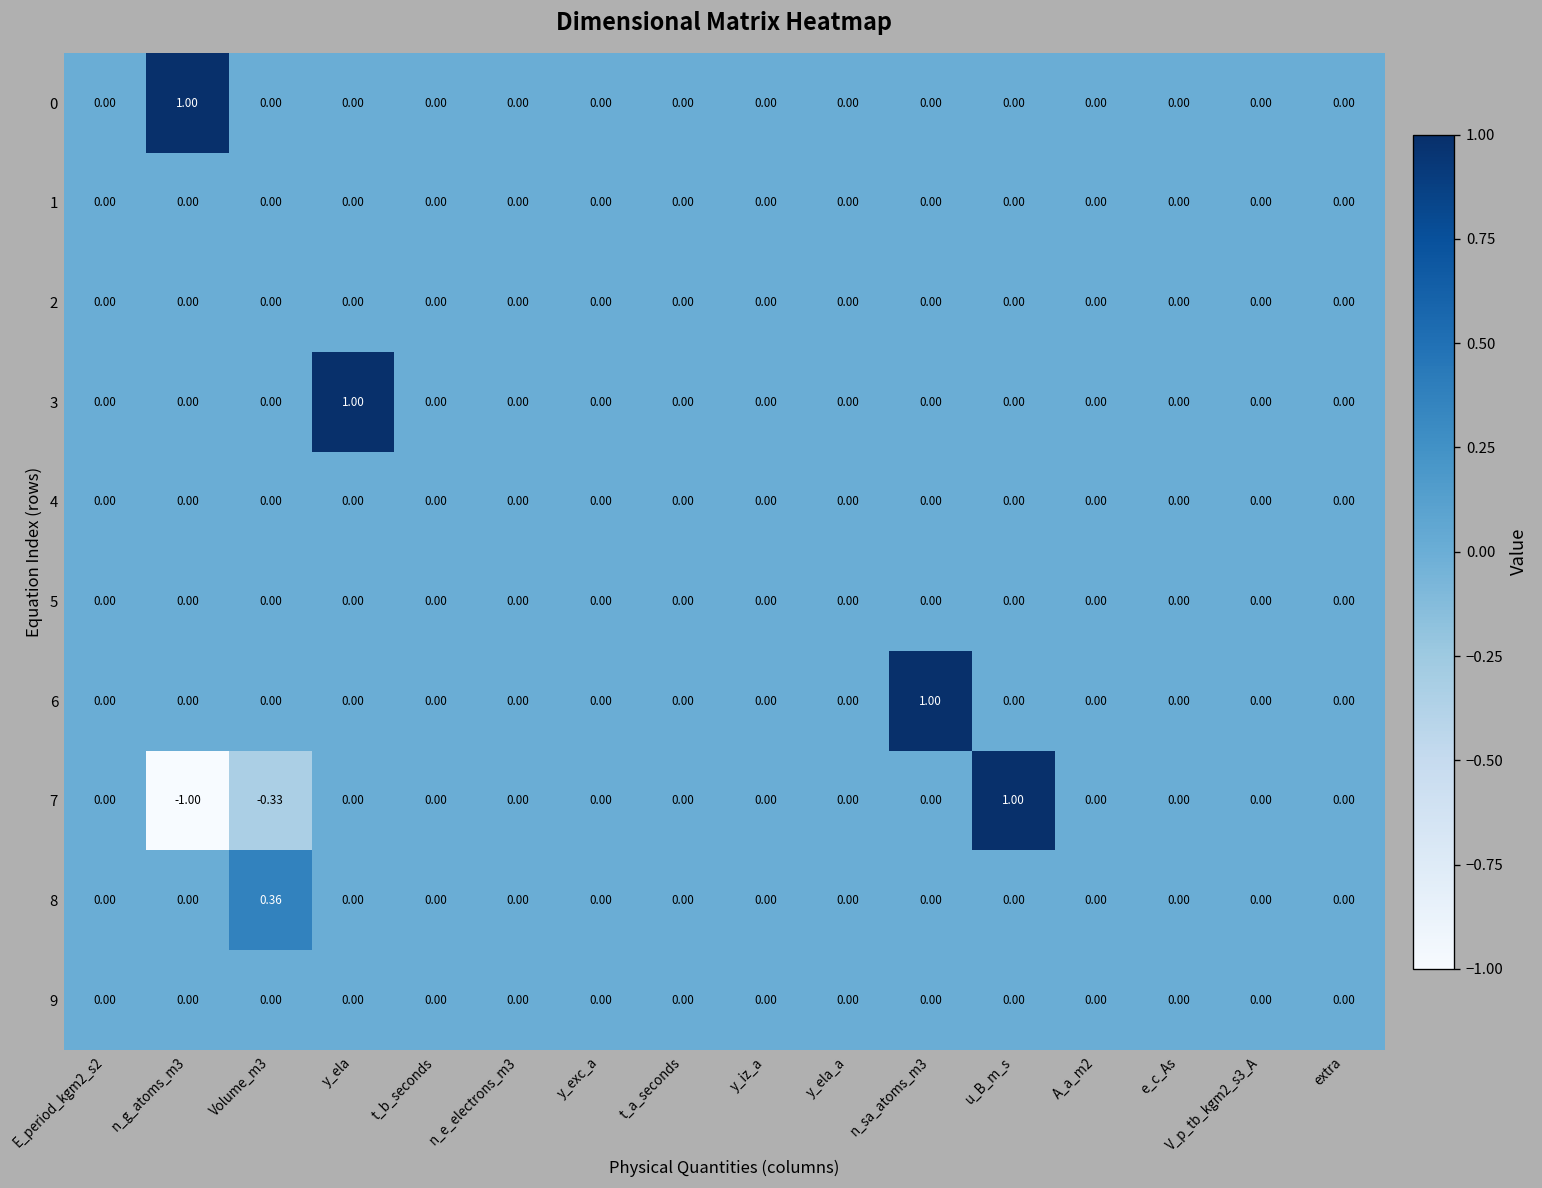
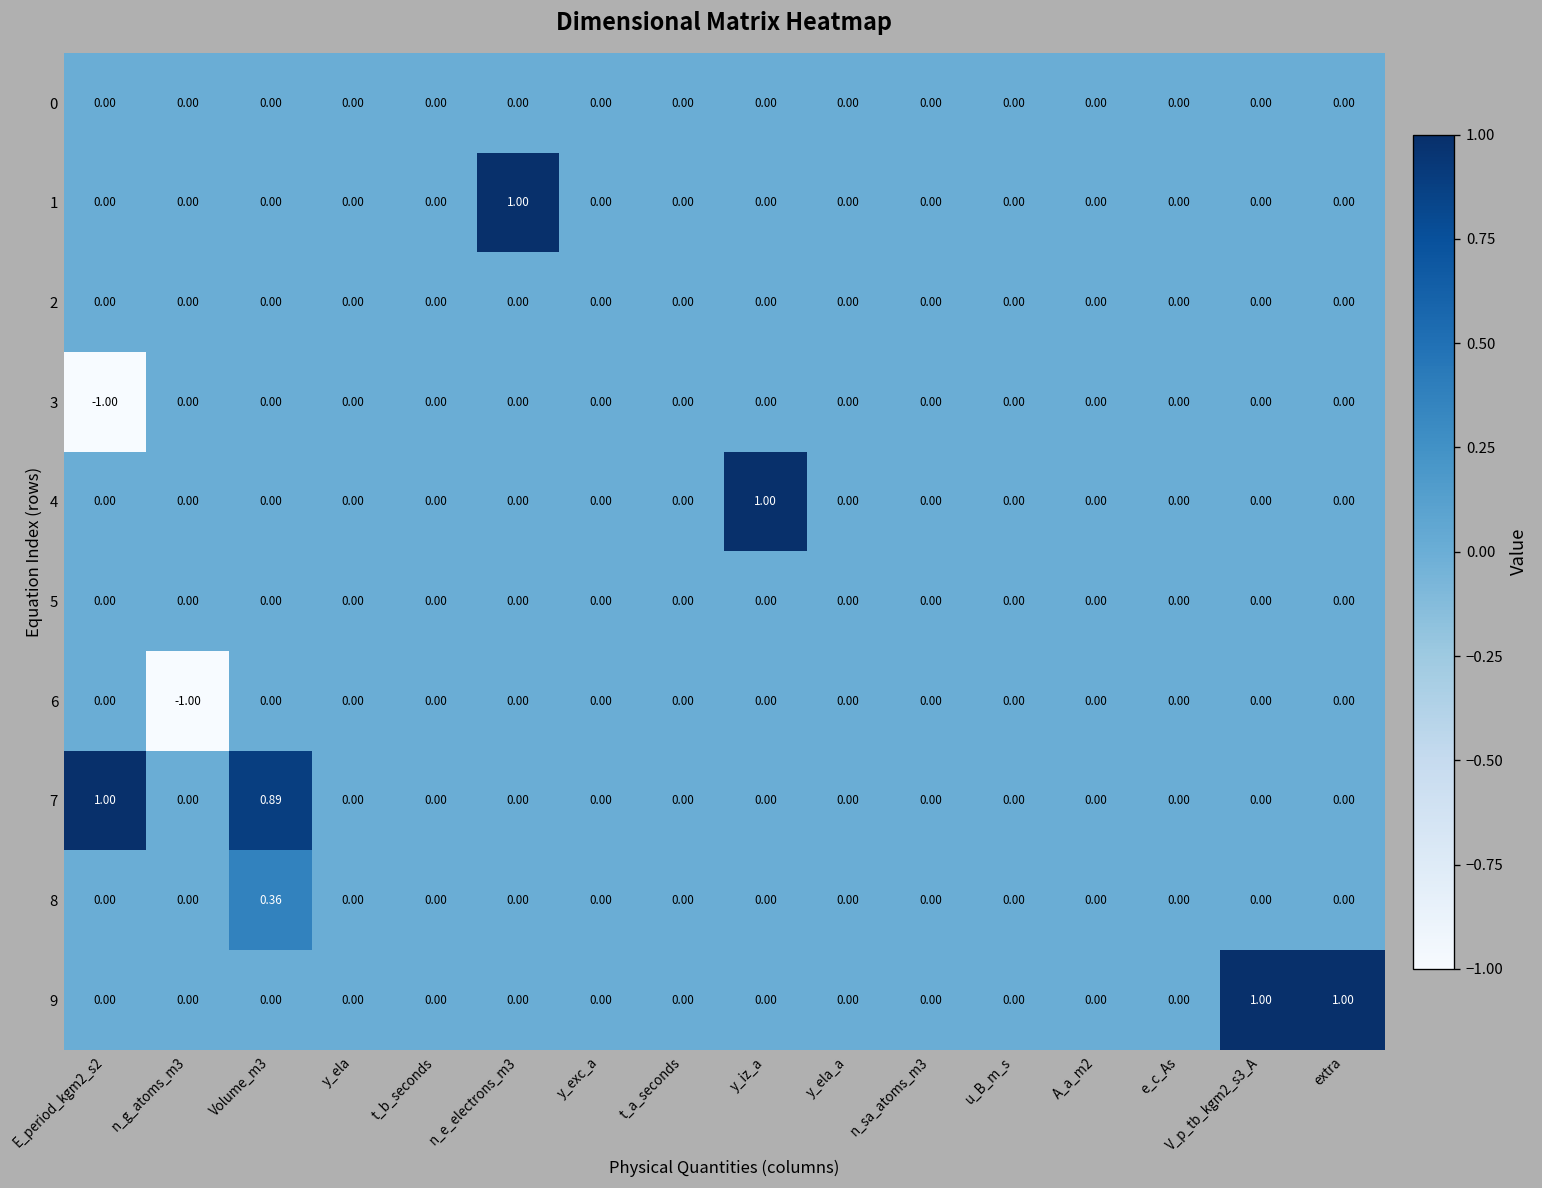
0, n_g_atoms_m3: 1.00 -> 0.00
1, n_e_electrons_m3: 0.00 -> 1.00
3, E_period_kgm2_s2: 0.00 -> -1.00
3, y_ela: 1.00 -> 0.00
4, y_iz_a: 0.00 -> 1.00
6, n_g_atoms_m3: 0.00 -> -1.00
6, n_sa_atoms_m3: 1.00 -> 0.00
7, E_period_kgm2_s2: 0.00 -> 1.00
7, n_g_atoms_m3: -1.00 -> 0.00
7, Volume_m3: -0.33 -> 0.89
7, u_B_m_s: 1.00 -> 0.00
9, V_p_tb_kgm2_s3_A: 0.00 -> 1.00
9, extra: 0.00 -> 1.00
